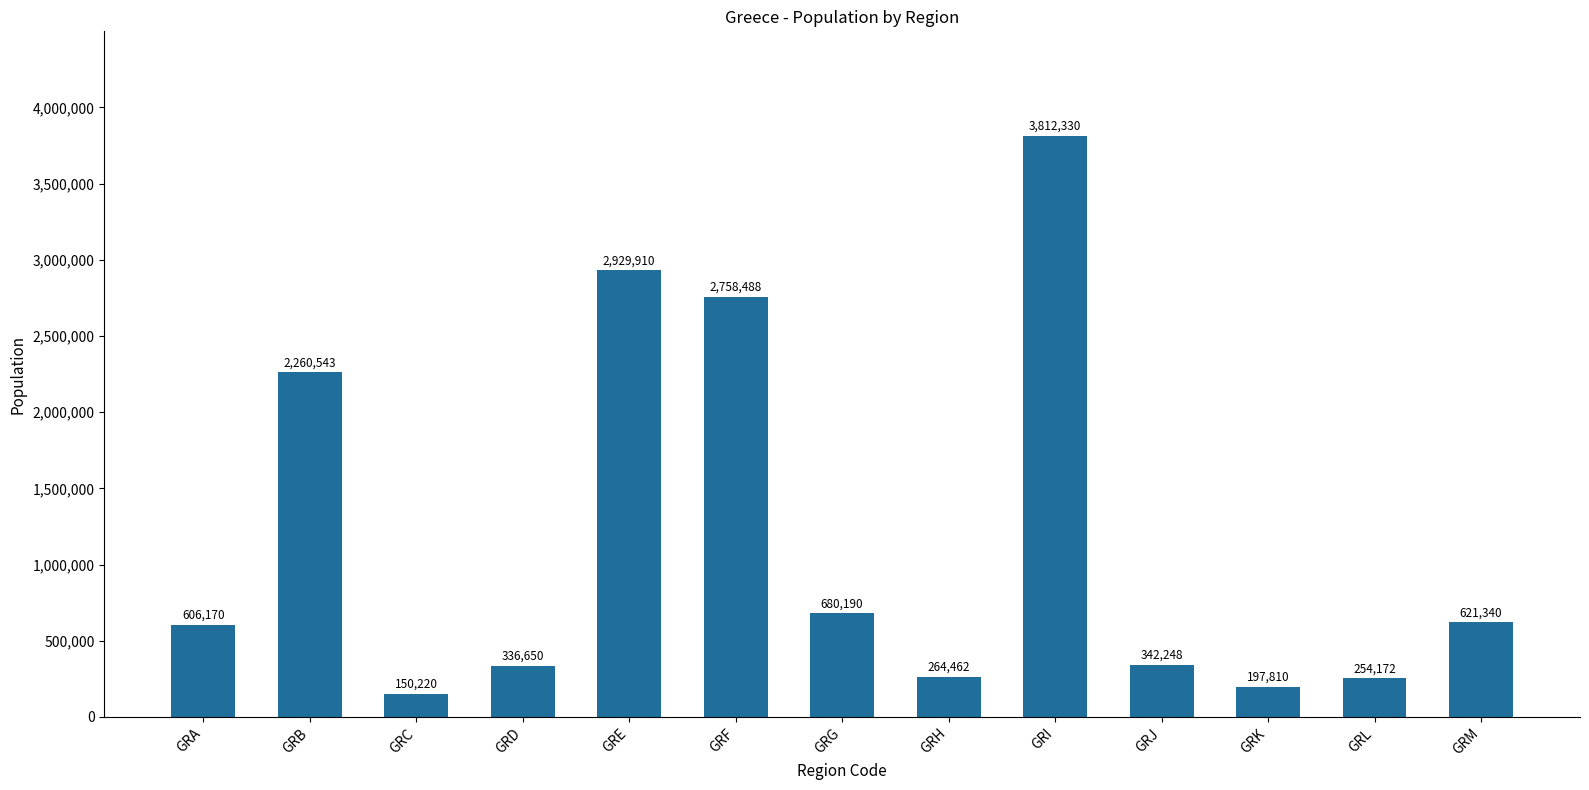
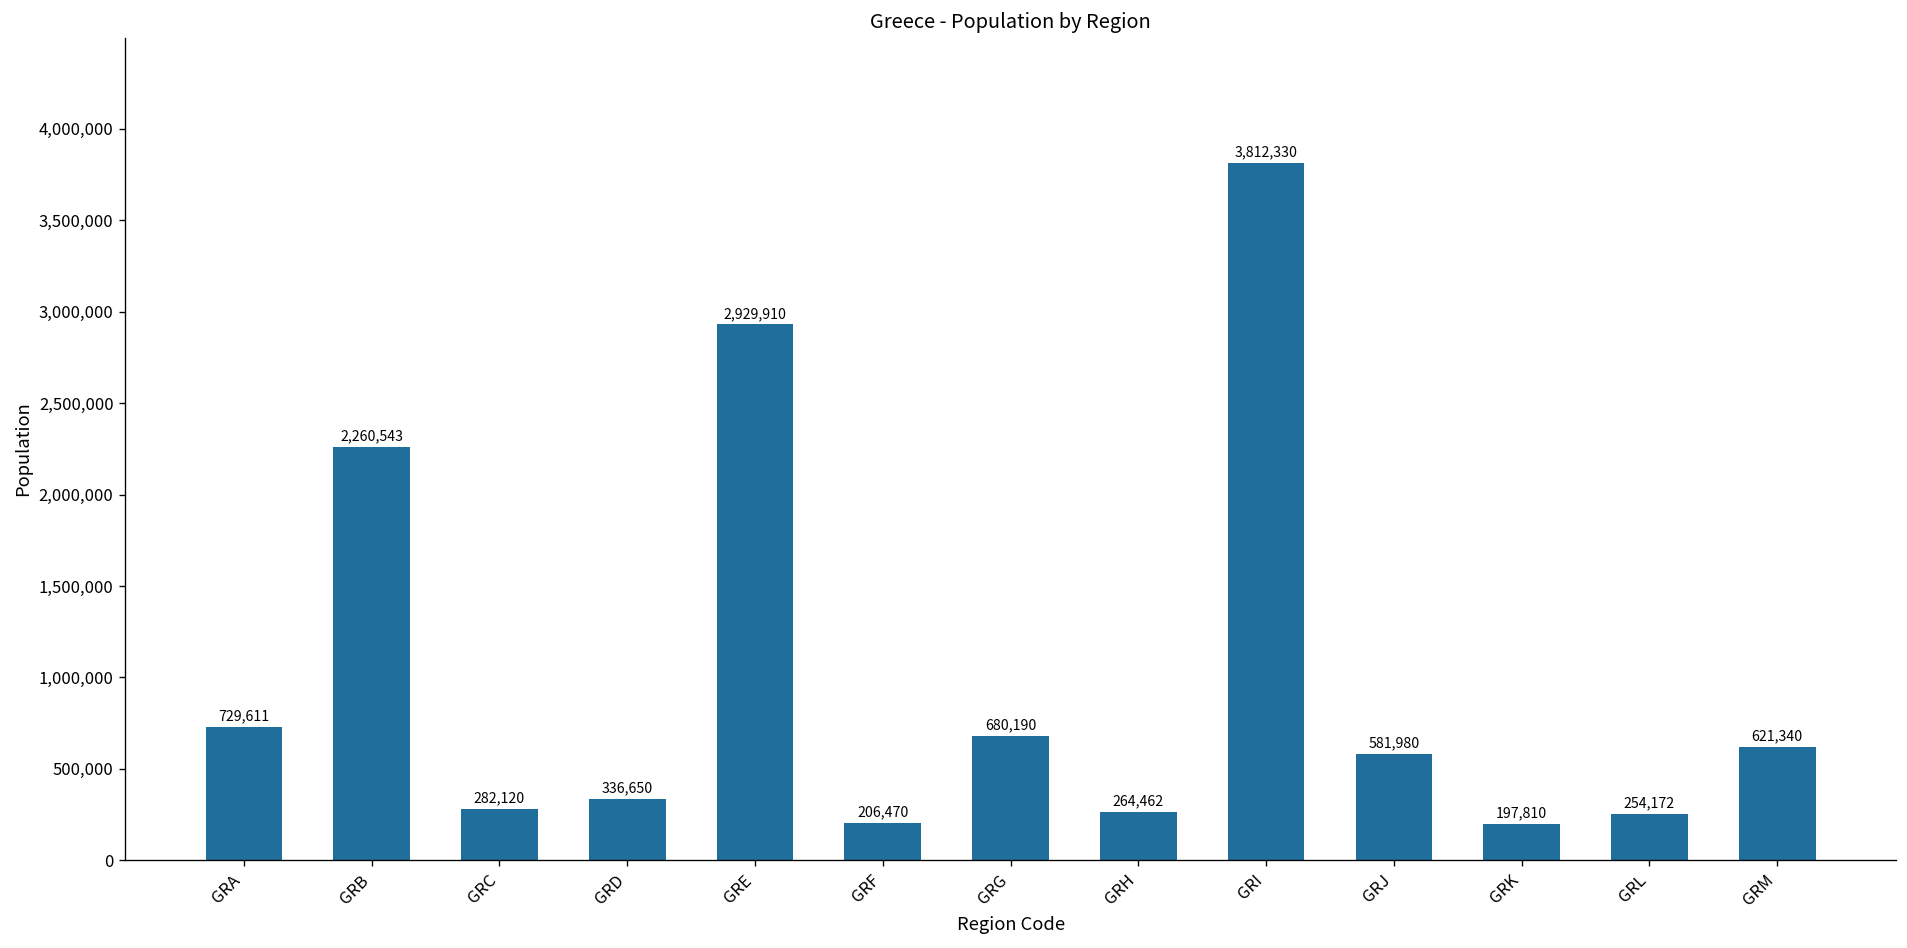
GRA: 606,170 -> 729,611
GRC: 150,220 -> 282,120
GRF: 2,758,488 -> 206,470
GRJ: 342,248 -> 581,980
